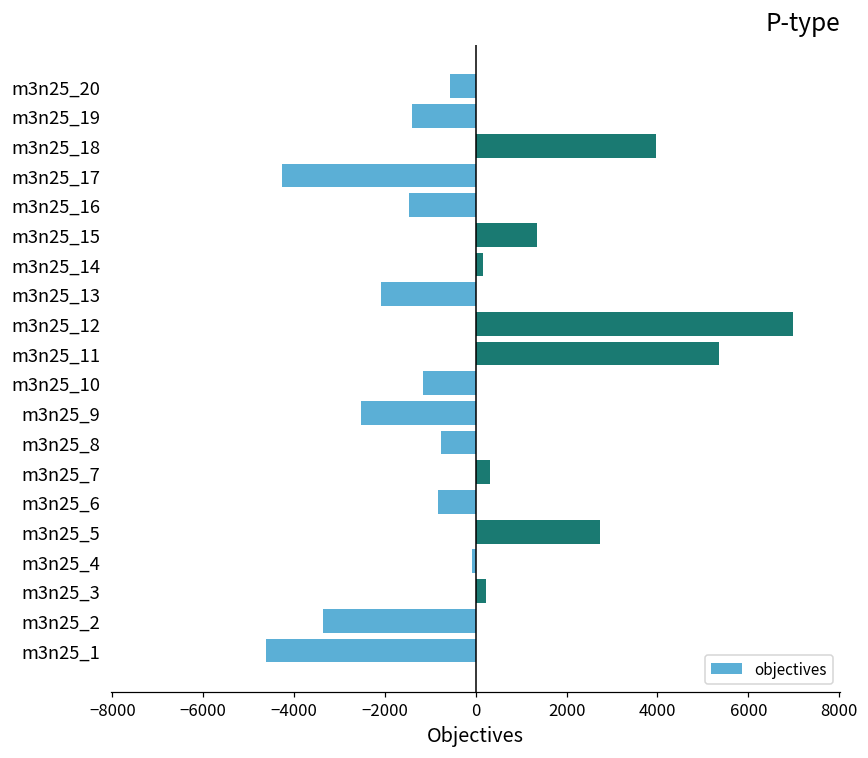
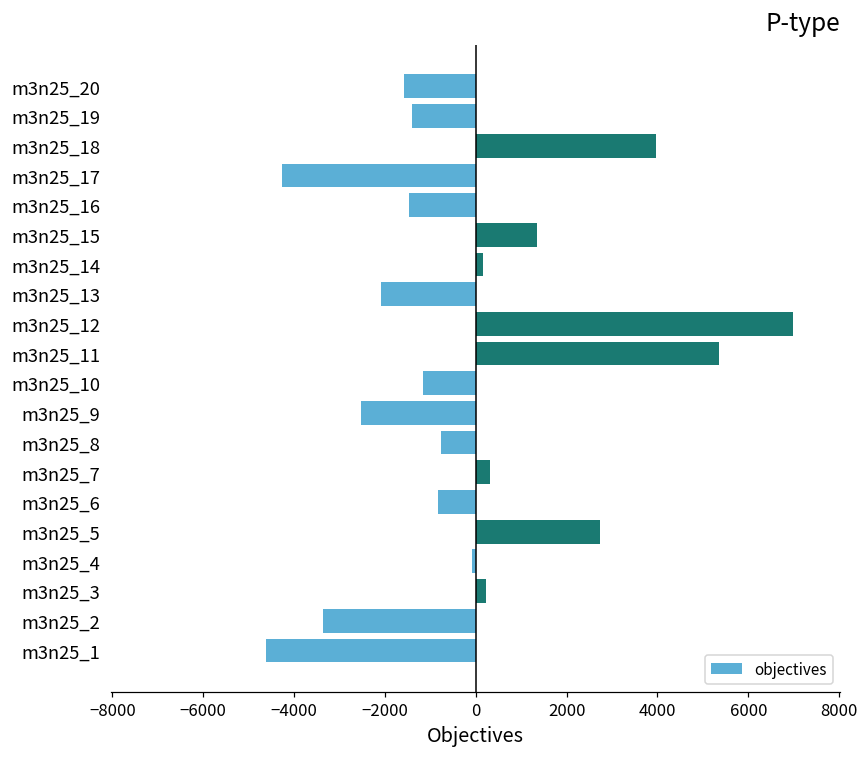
m3n25_20: -600 -> -1600
